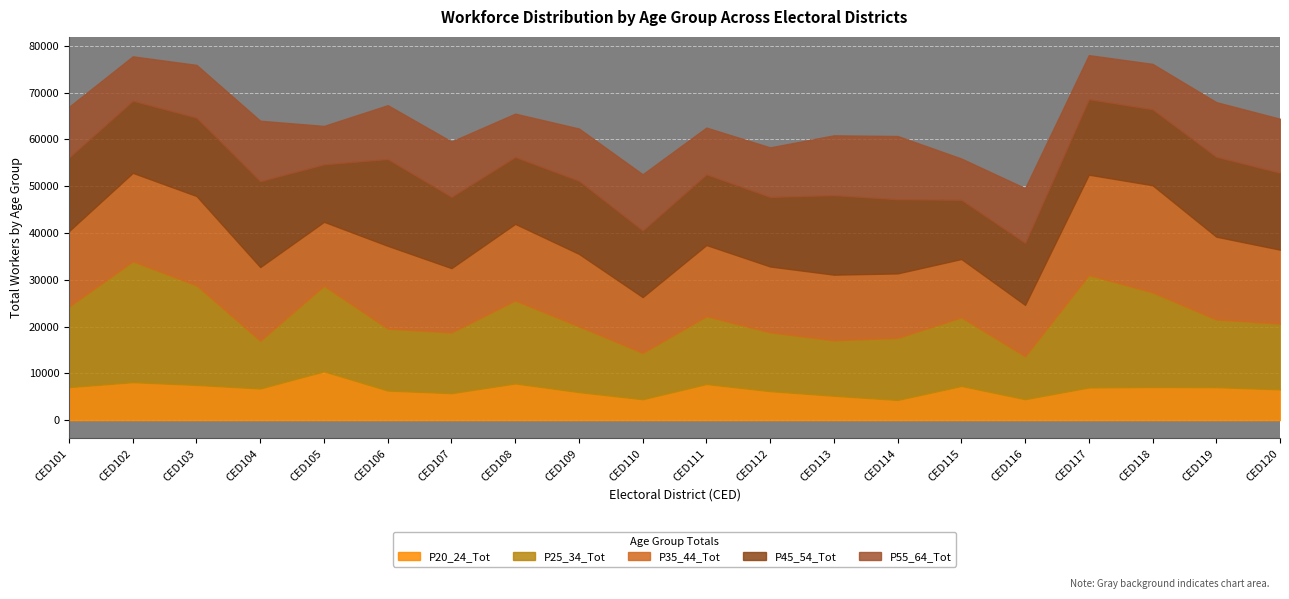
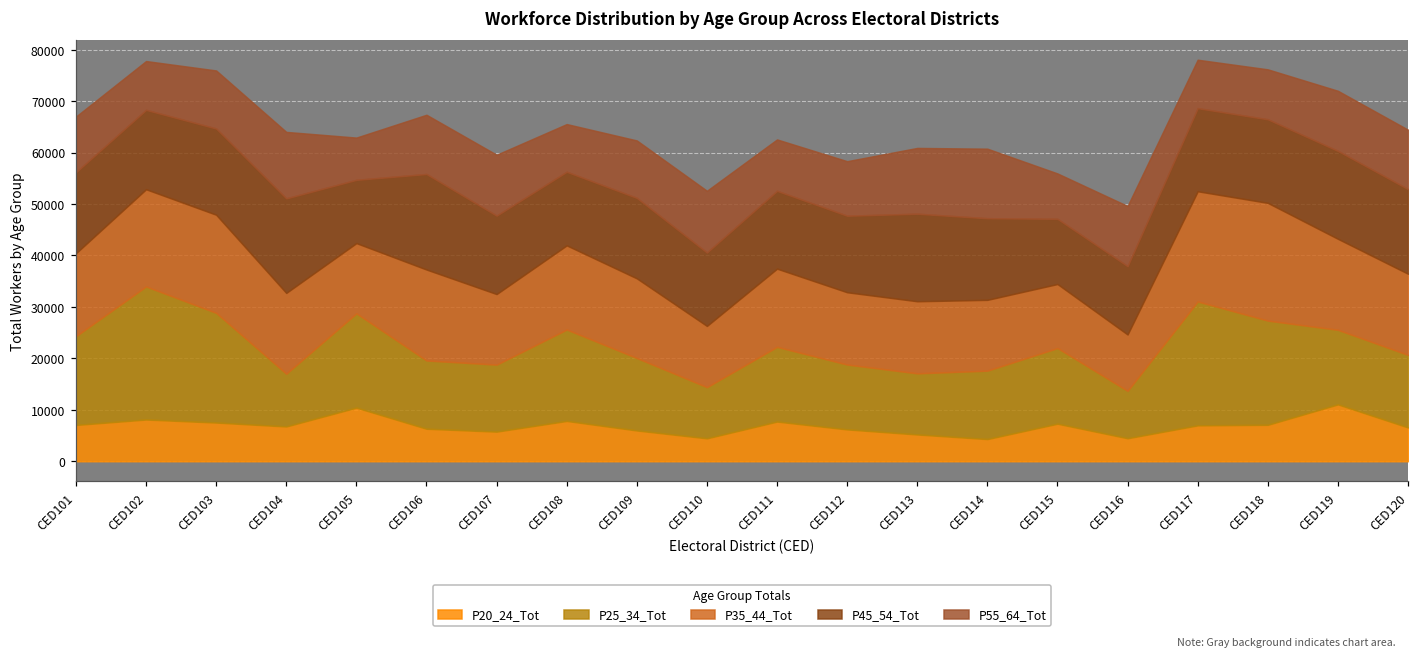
P20_24_Tot, CED119: 7000 -> 11000
